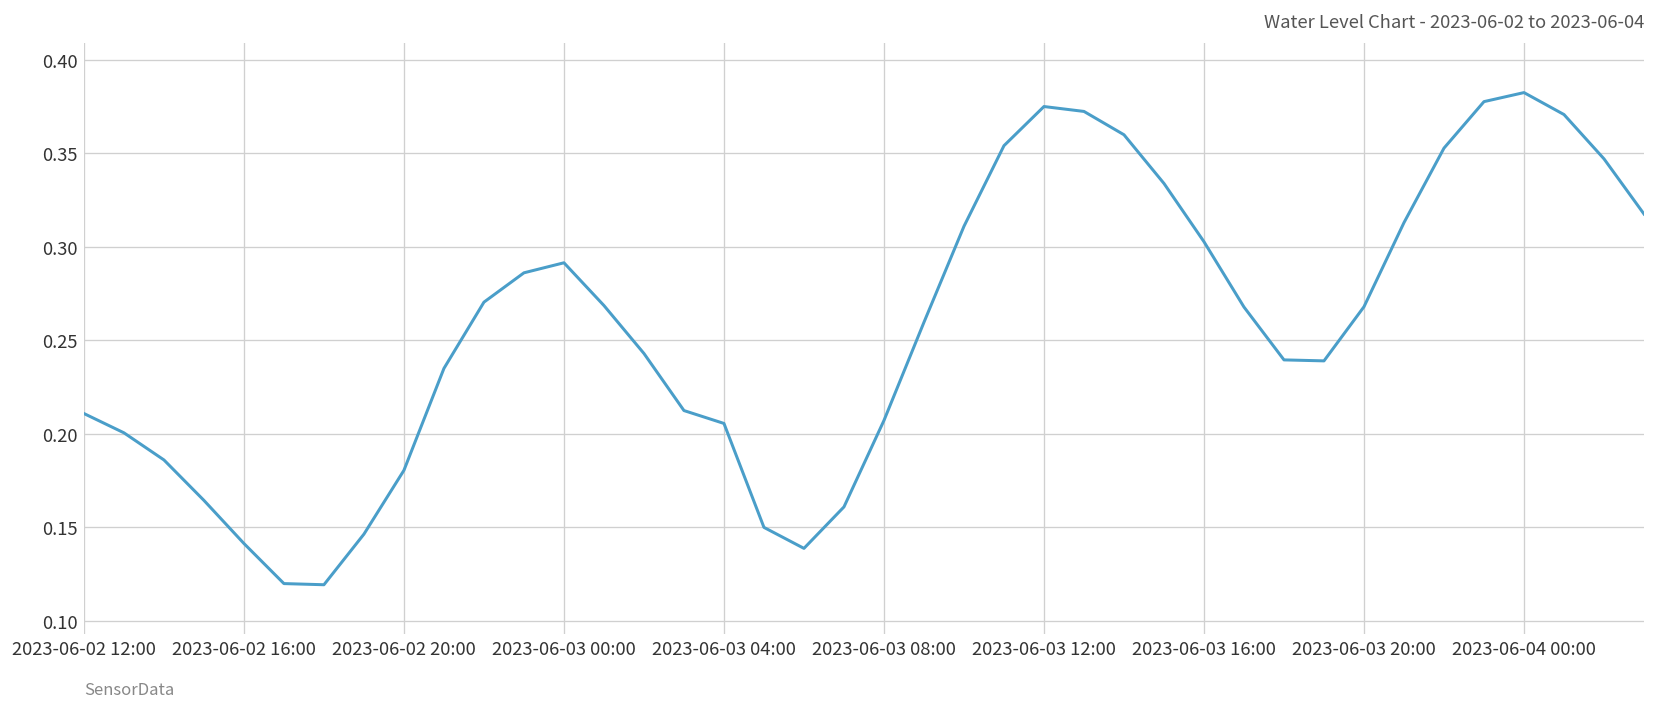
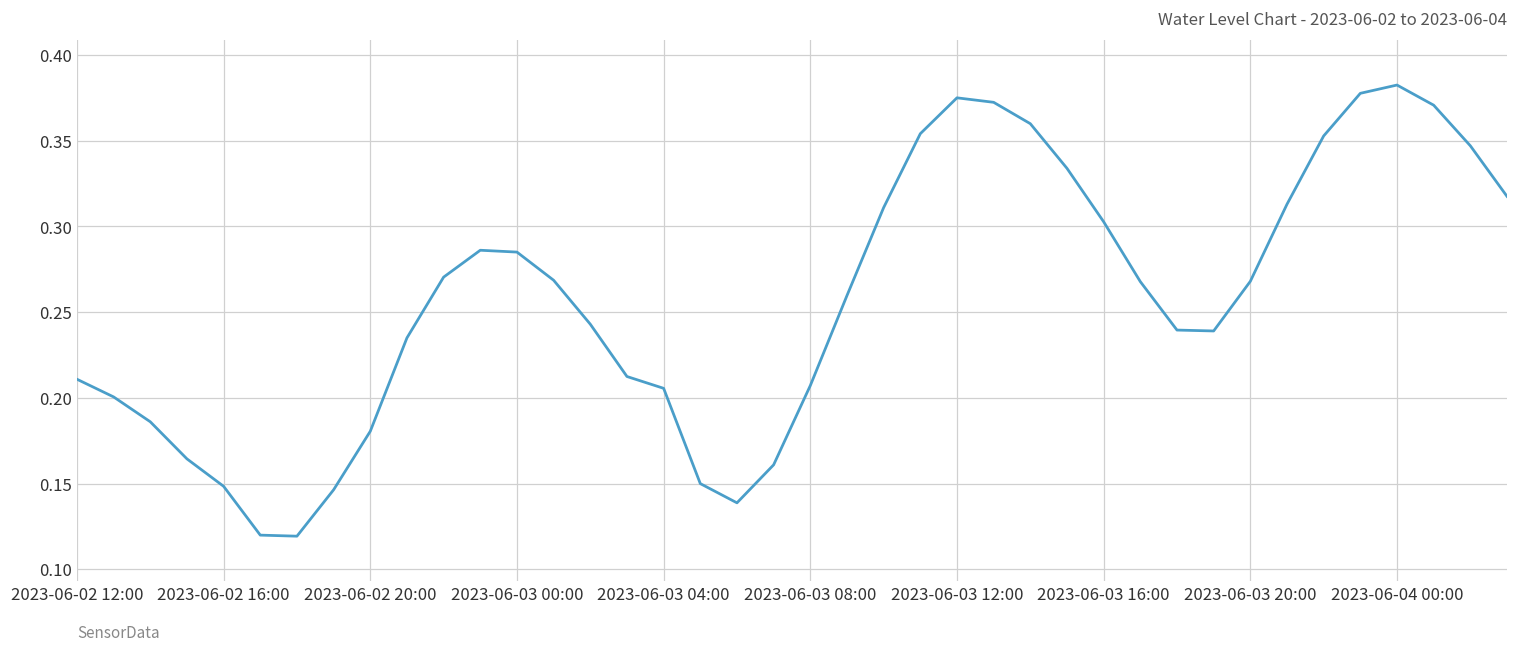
2023-06-02 16:00: 0.141 -> 0.148
2023-06-03 00:00: 0.291 -> 0.285
